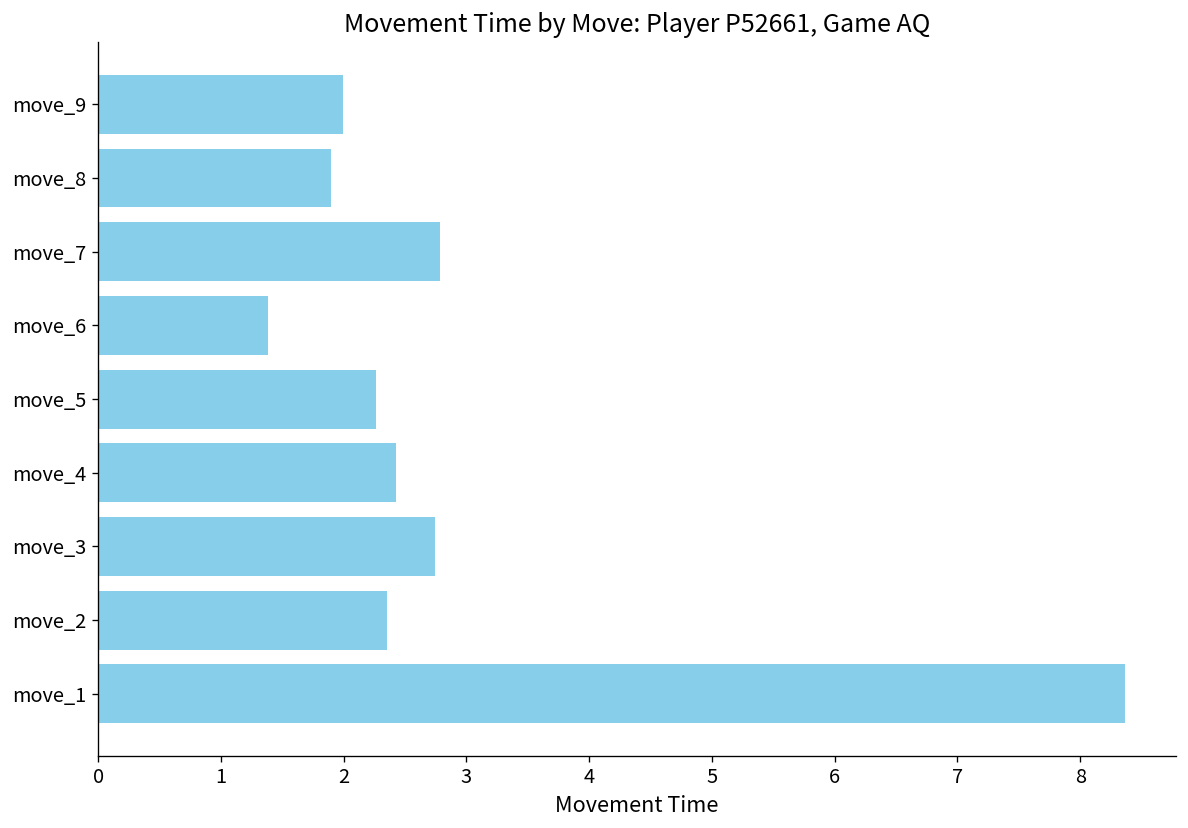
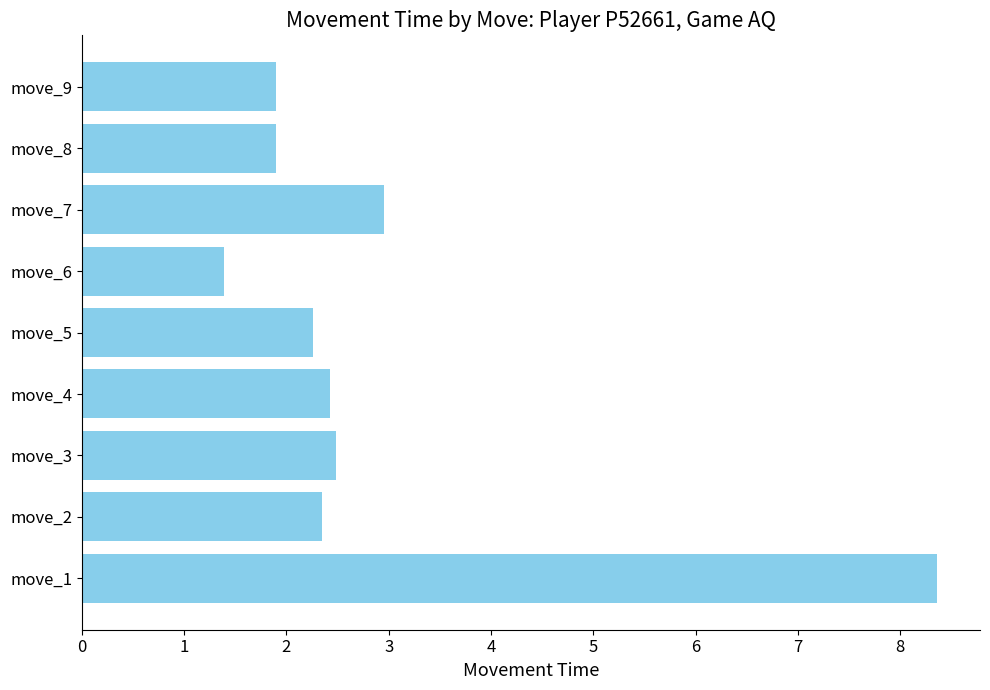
move_9: 2.00 -> 1.90
move_7: 2.79 -> 2.95
move_3: 2.74 -> 2.48
